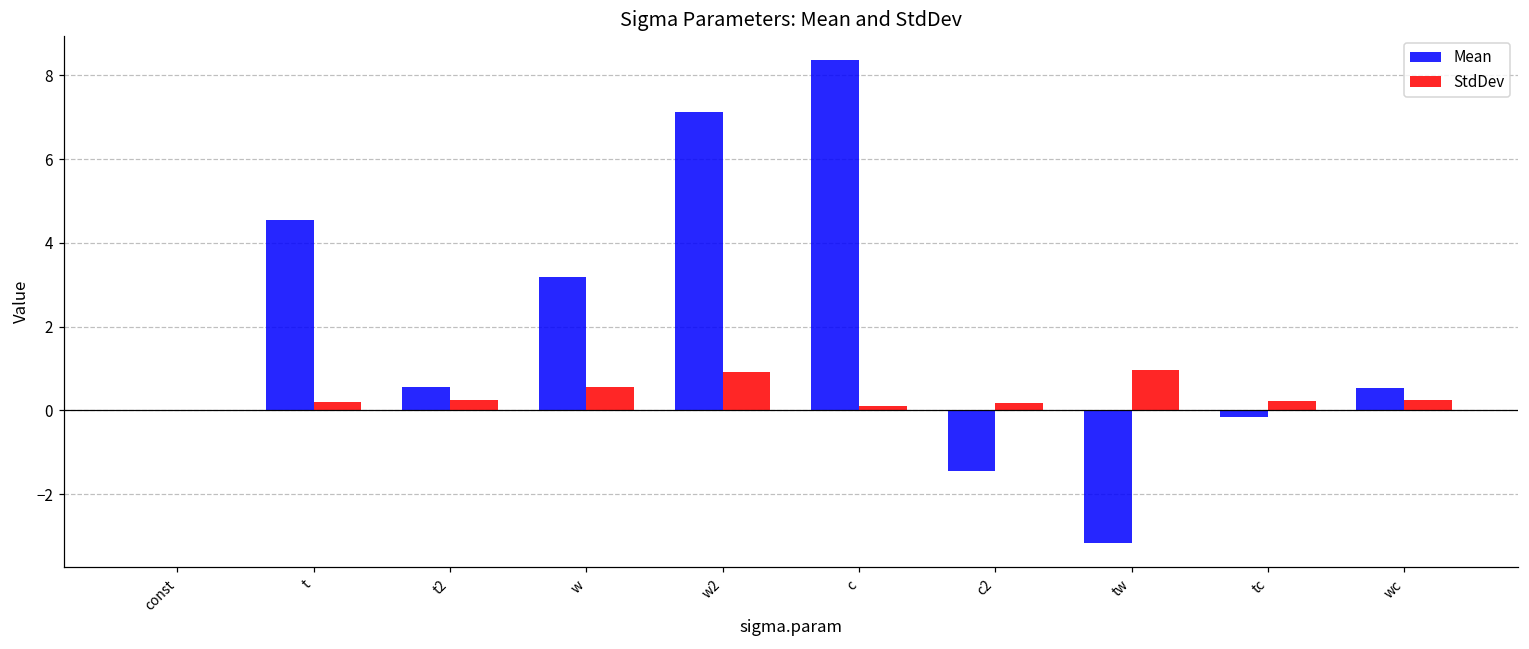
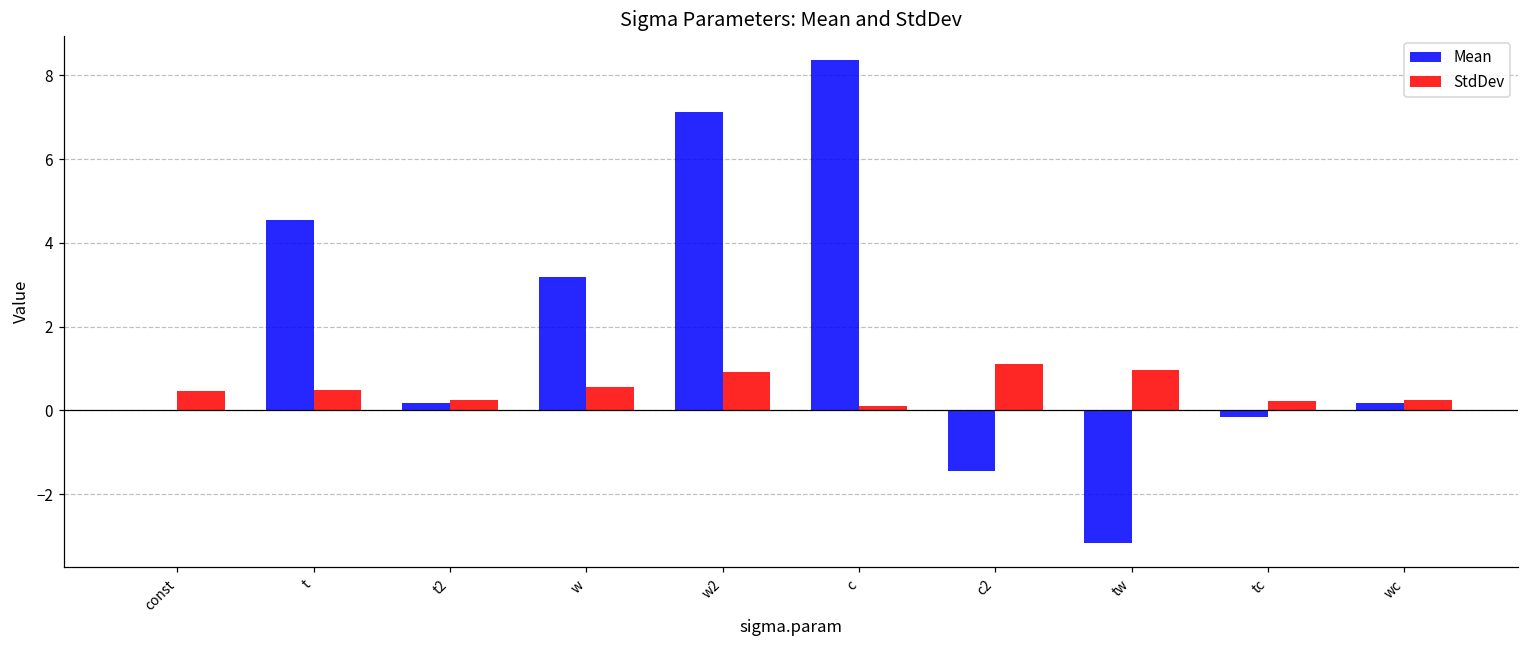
StdDev, const: 0.0 -> 0.5
StdDev, t: 0.2 -> 0.5
Mean, t2: 0.6 -> 0.2
StdDev, c2: 0.2 -> 1.1
Mean, wc: 0.5 -> 0.2
